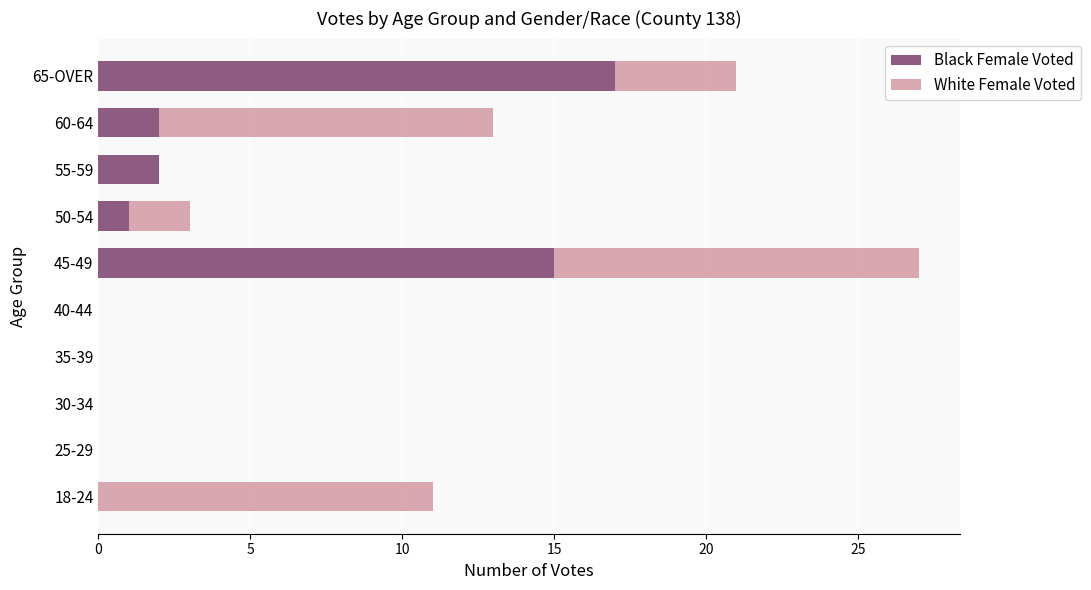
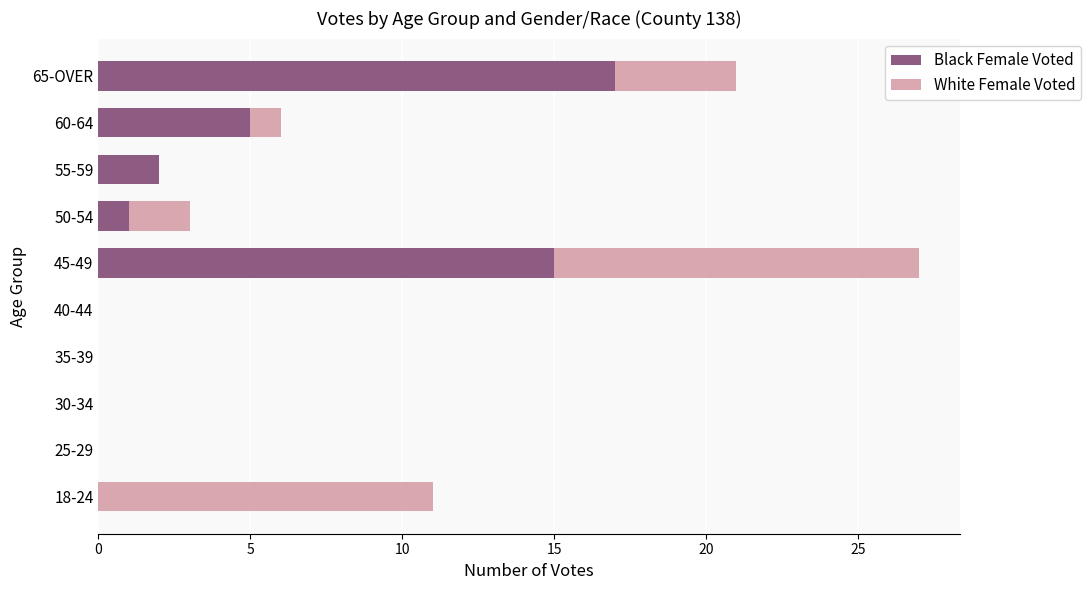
Black Female Voted, 60-64: 2 -> 5
White Female Voted, 60-64: 11 -> 1
